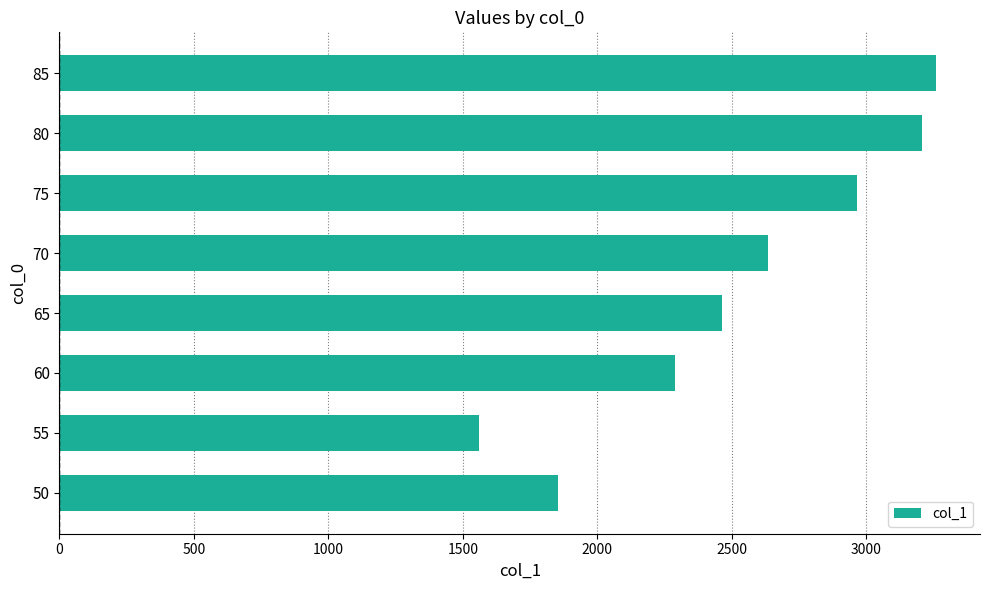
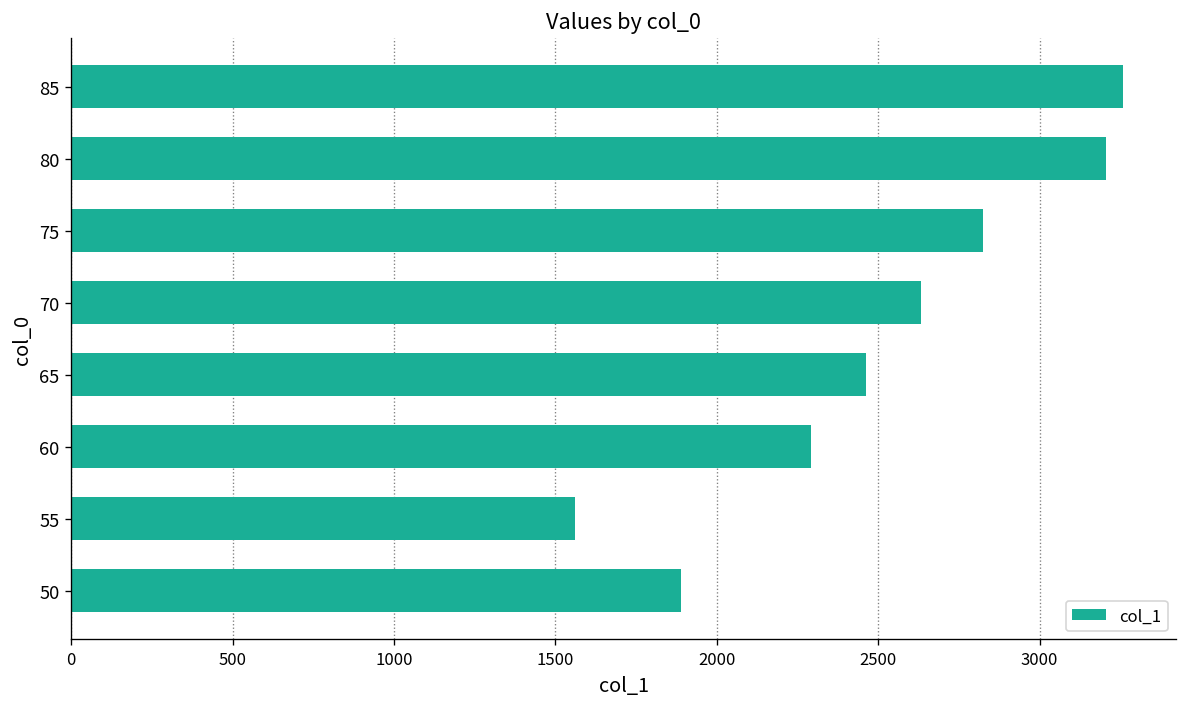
75: 2970 -> 2820
50: 1850 -> 1890
